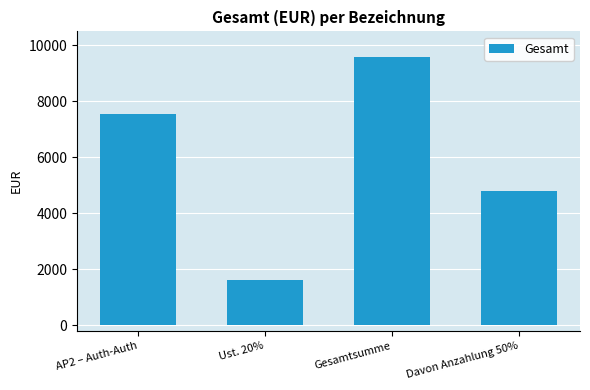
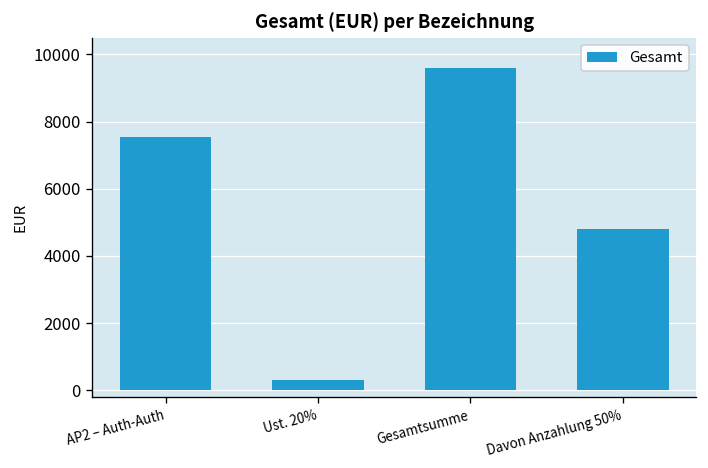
Ust. 20%: 1600 -> 300
